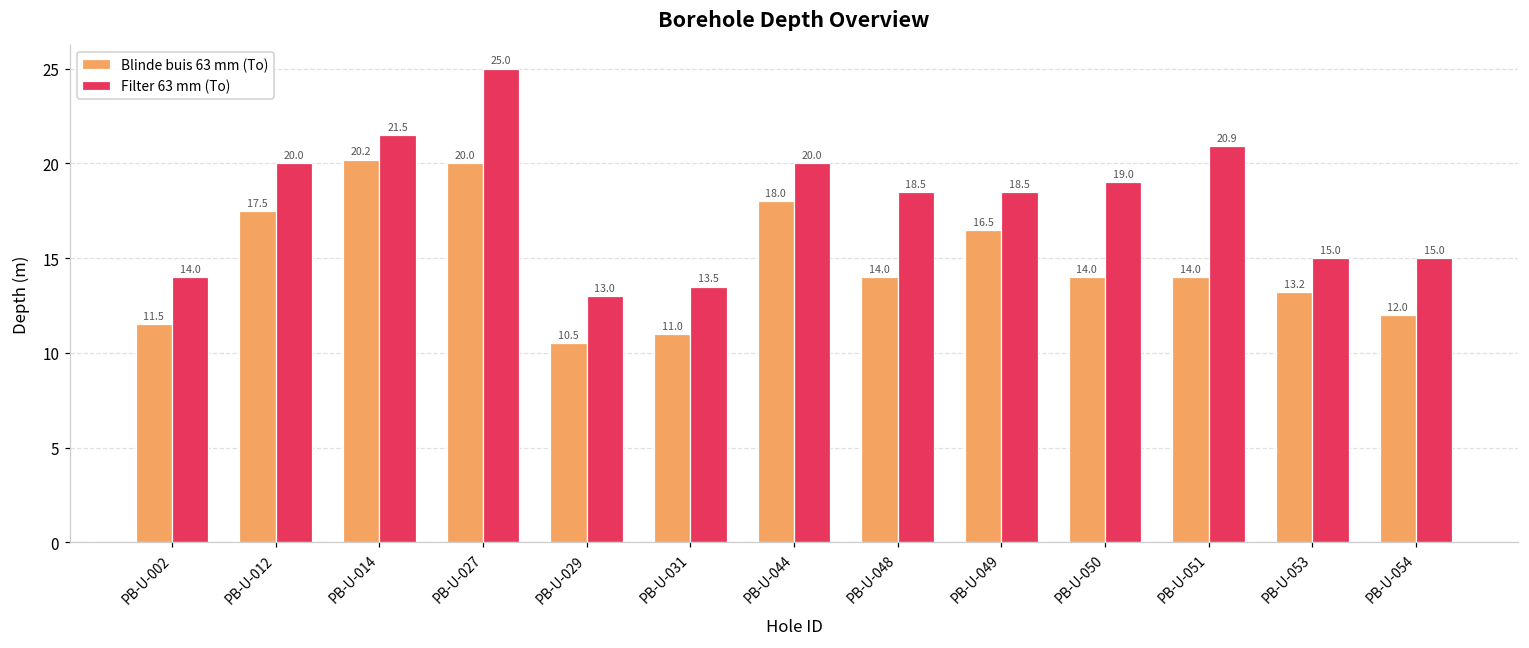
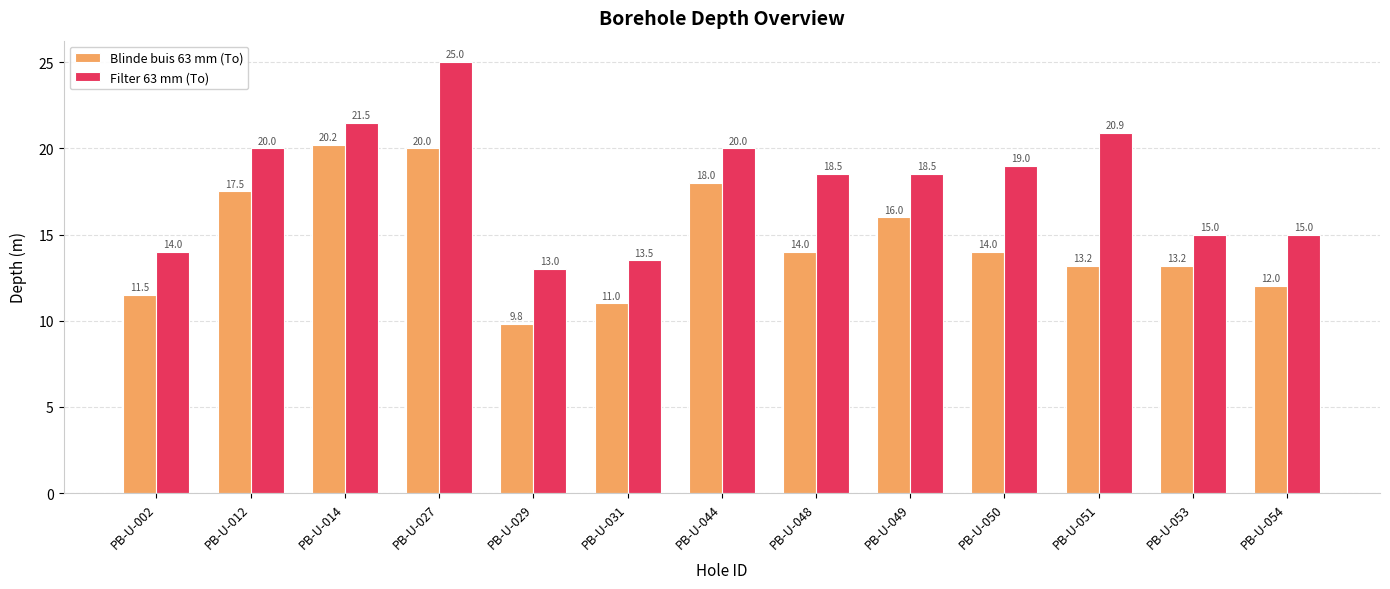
Blinde buis 63 mm (To), PB-U-029: 10.5 -> 9.8
Blinde buis 63 mm (To), PB-U-049: 16.5 -> 16.0
Blinde buis 63 mm (To), PB-U-051: 14.0 -> 13.2
